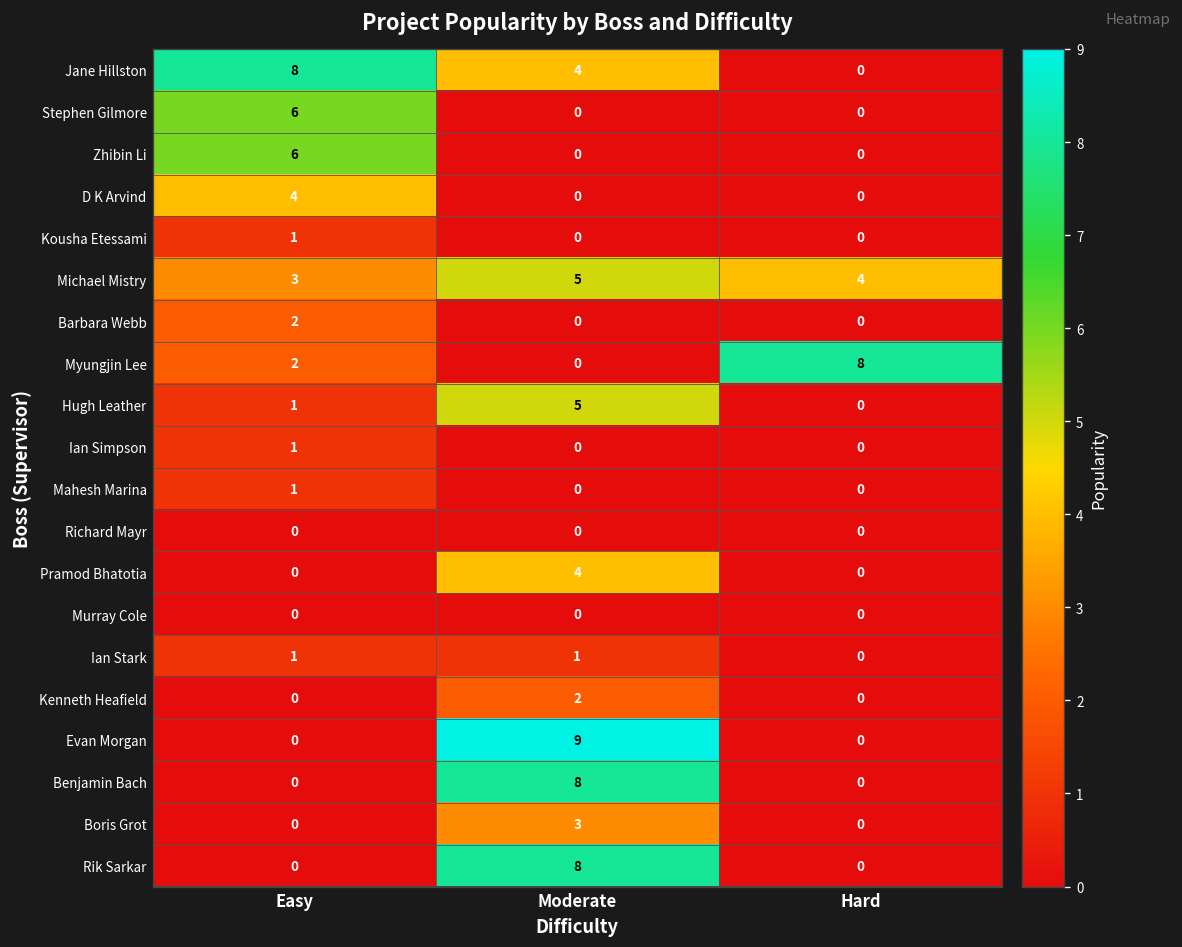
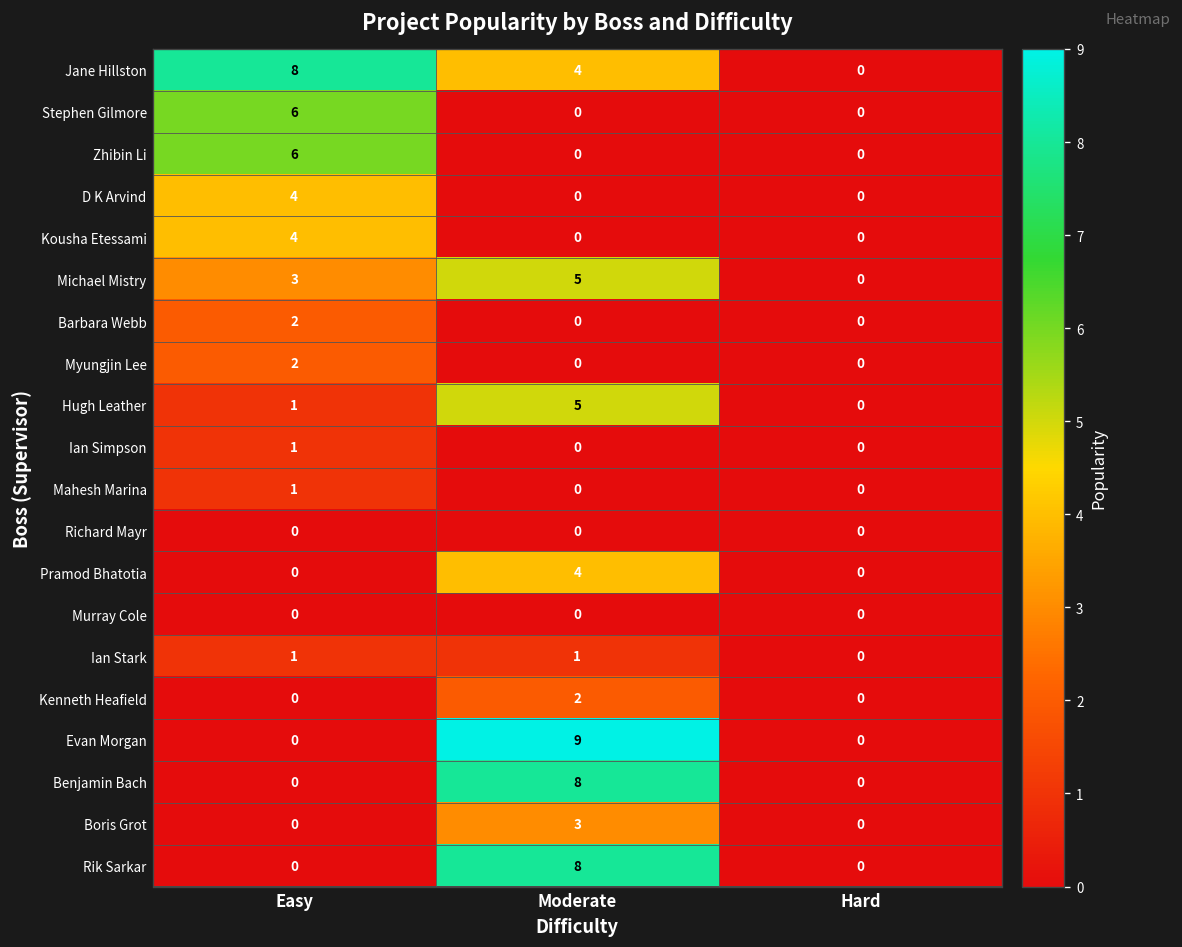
Kousha Etessami, Easy: 1 -> 4
Michael Mistry, Hard: 4 -> 0
Myungjin Lee, Hard: 8 -> 0
